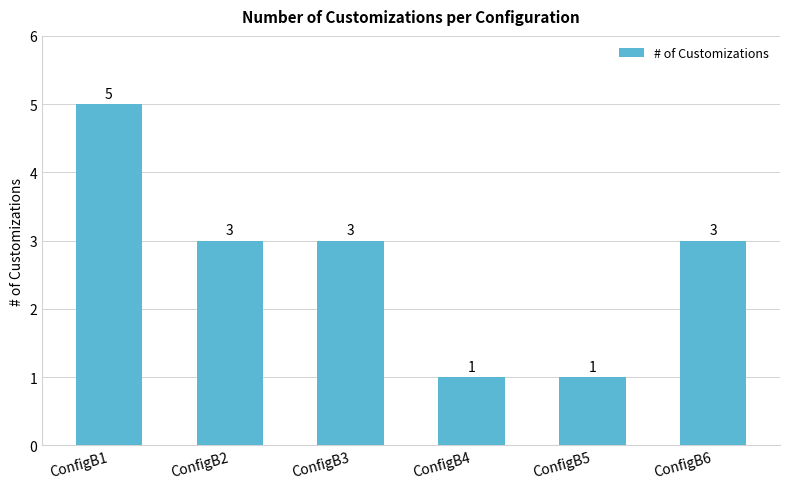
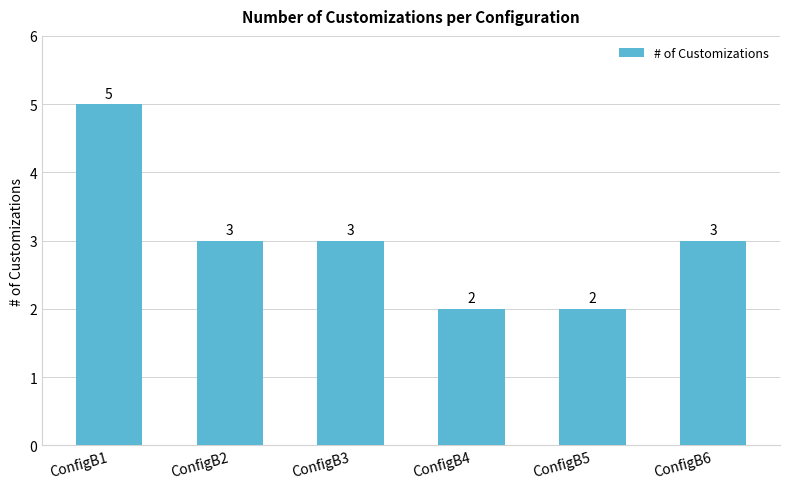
ConfigB4: 1 -> 2
ConfigB5: 1 -> 2
